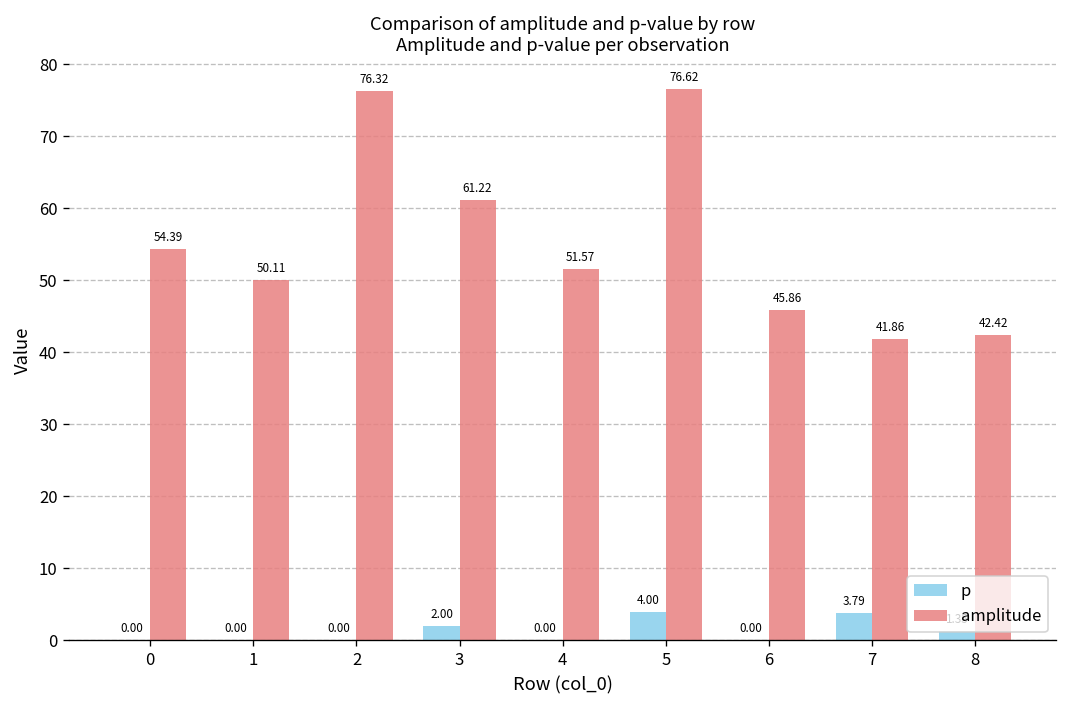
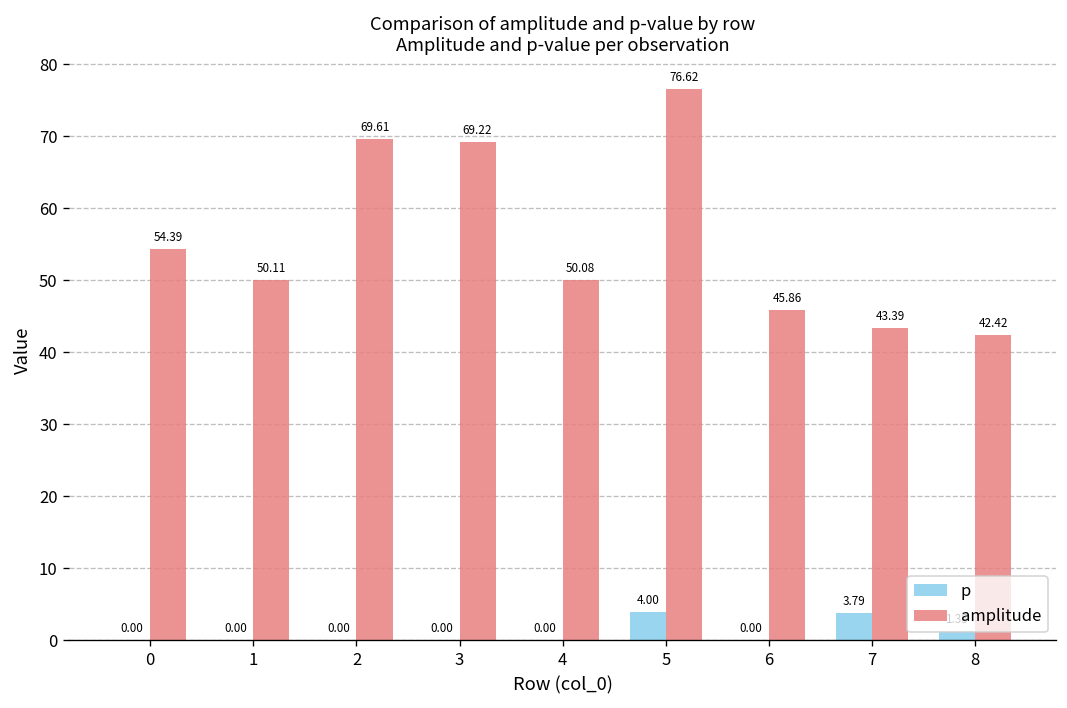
amplitude, 2: 76.32 -> 69.61
p, 3: 2.00 -> 0.00
amplitude, 3: 61.22 -> 69.22
amplitude, 4: 51.57 -> 50.08
amplitude, 7: 41.86 -> 43.39
